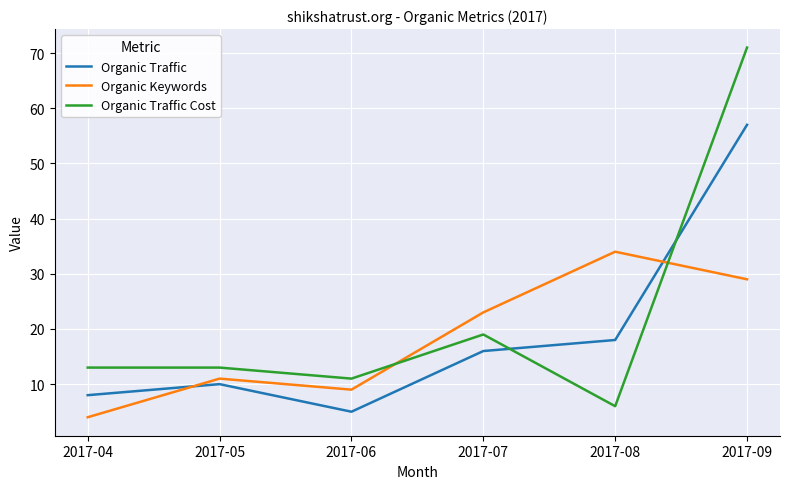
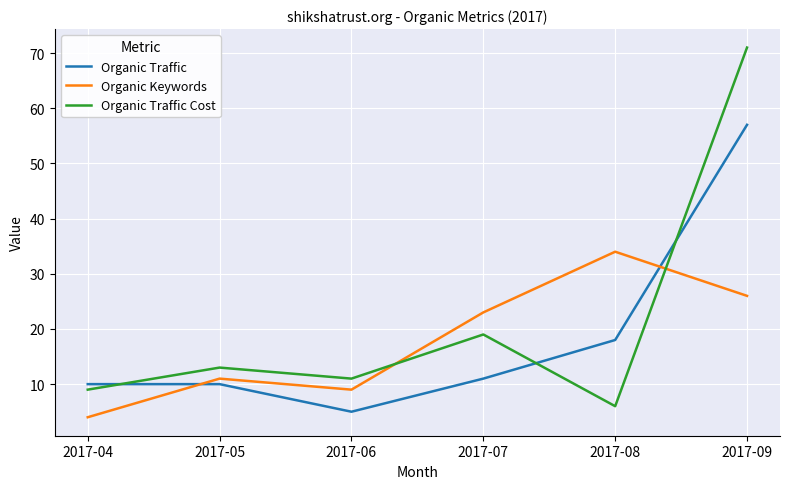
Organic Traffic, 2017-04: 8 -> 10
Organic Traffic Cost, 2017-04: 13 -> 9
Organic Traffic, 2017-07: 16 -> 11
Organic Keywords, 2017-09: 29 -> 26
